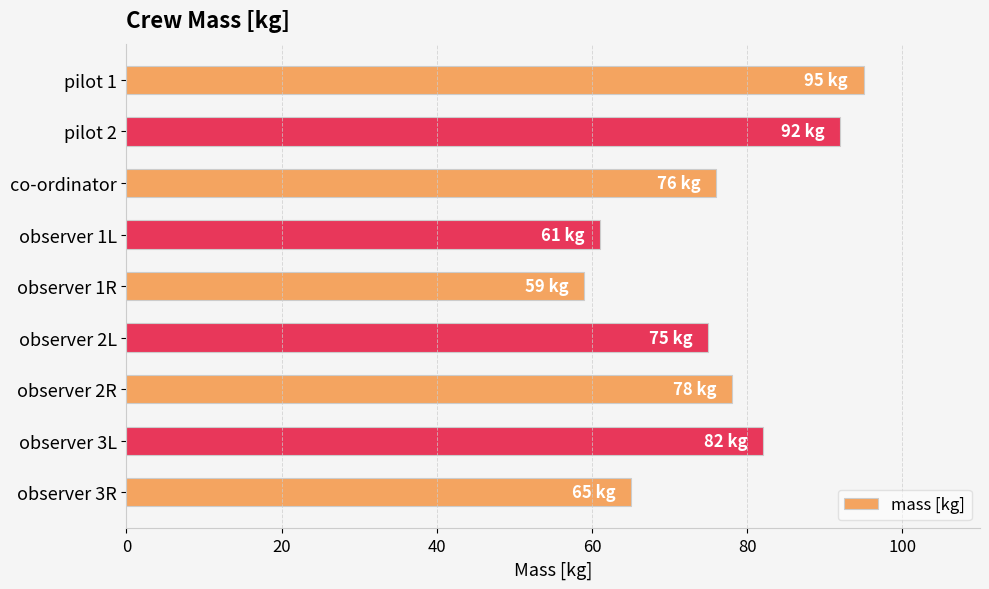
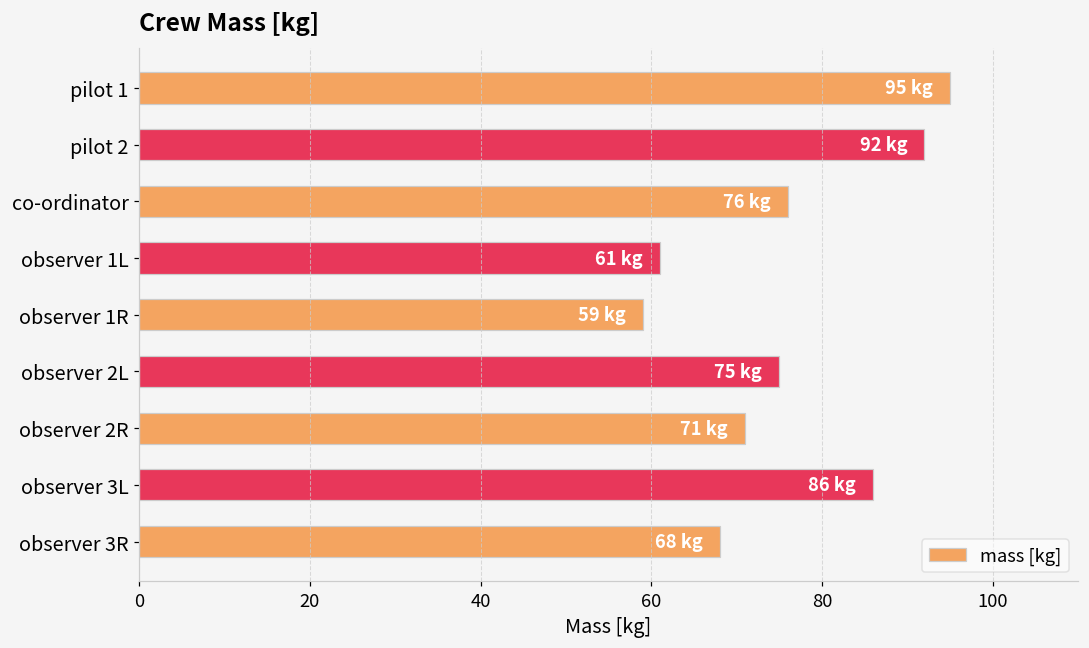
observer 2R: 78 -> 71
observer 3L: 82 -> 86
observer 3R: 65 -> 68
